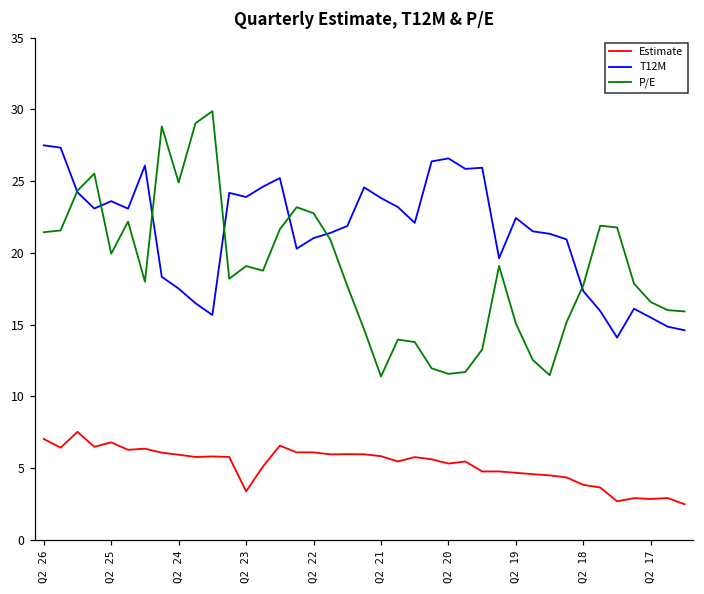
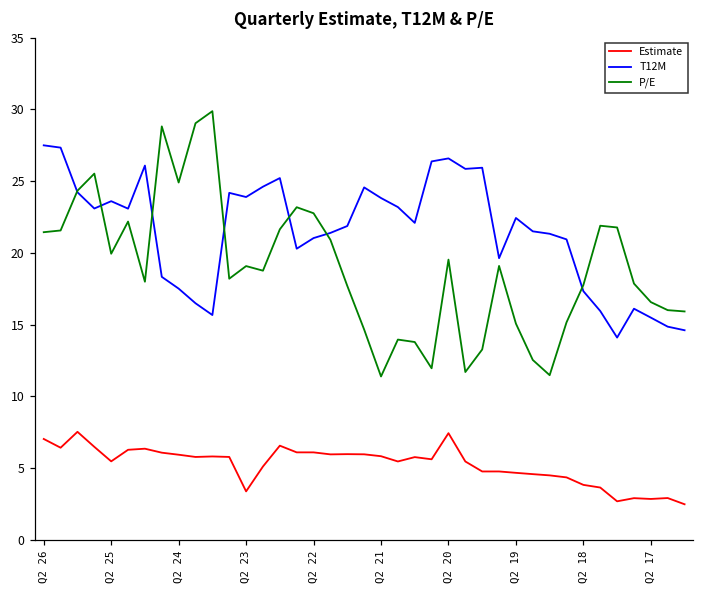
Estimate, Q2 25: 6.8 -> 5.5
Estimate, Q2 20: 5.3 -> 7.4
P/E, Q2 20: 11.6 -> 19.5
